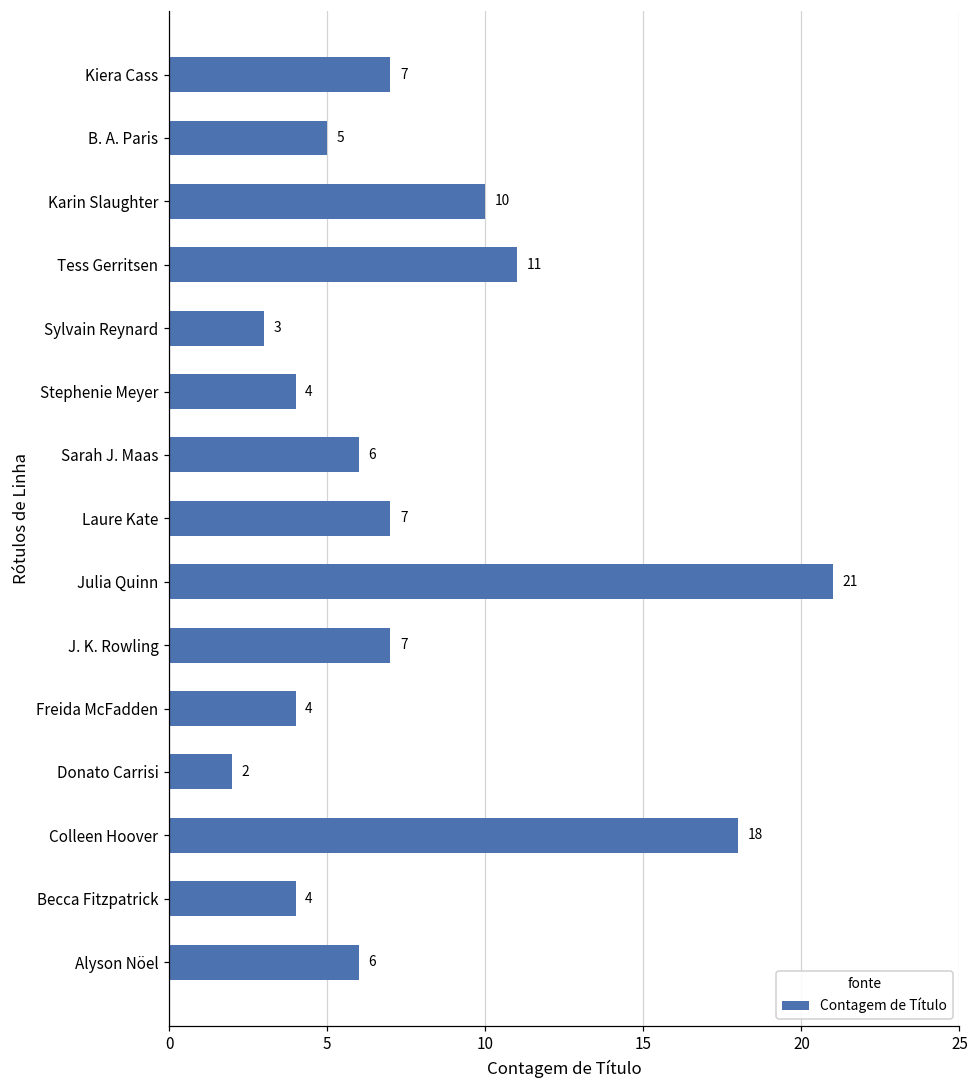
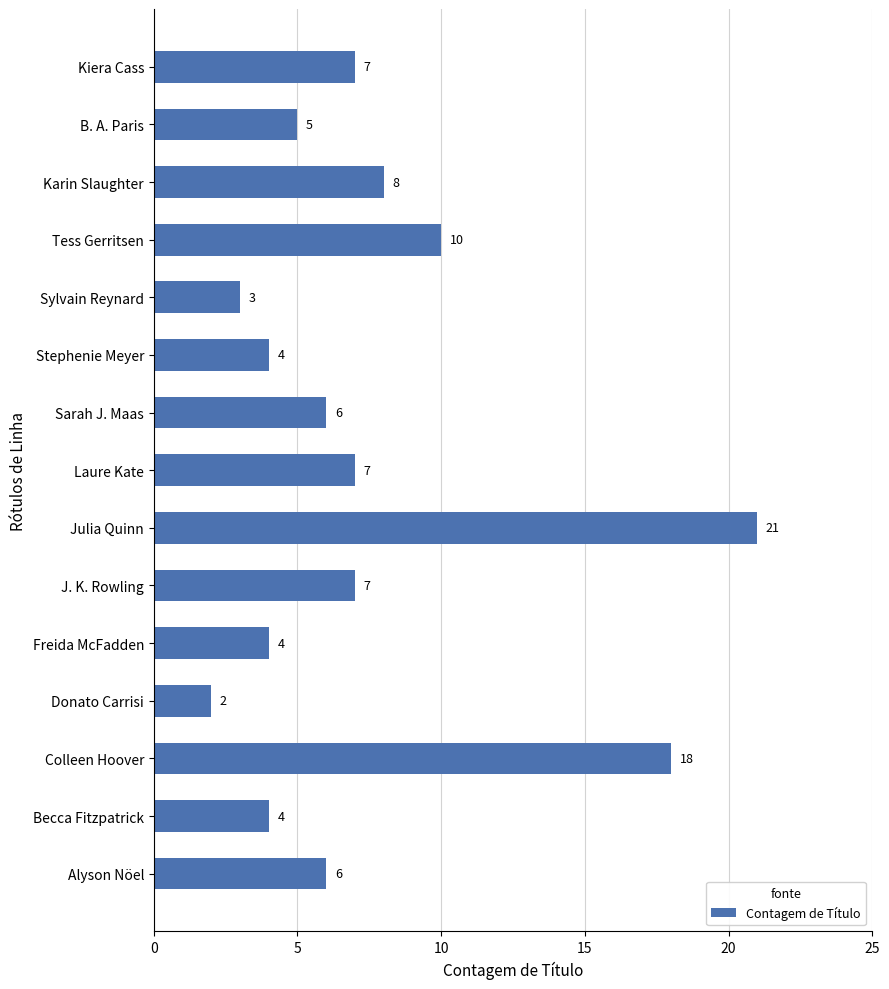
Karin Slaughter: 10 -> 8
Tess Gerritsen: 11 -> 10
